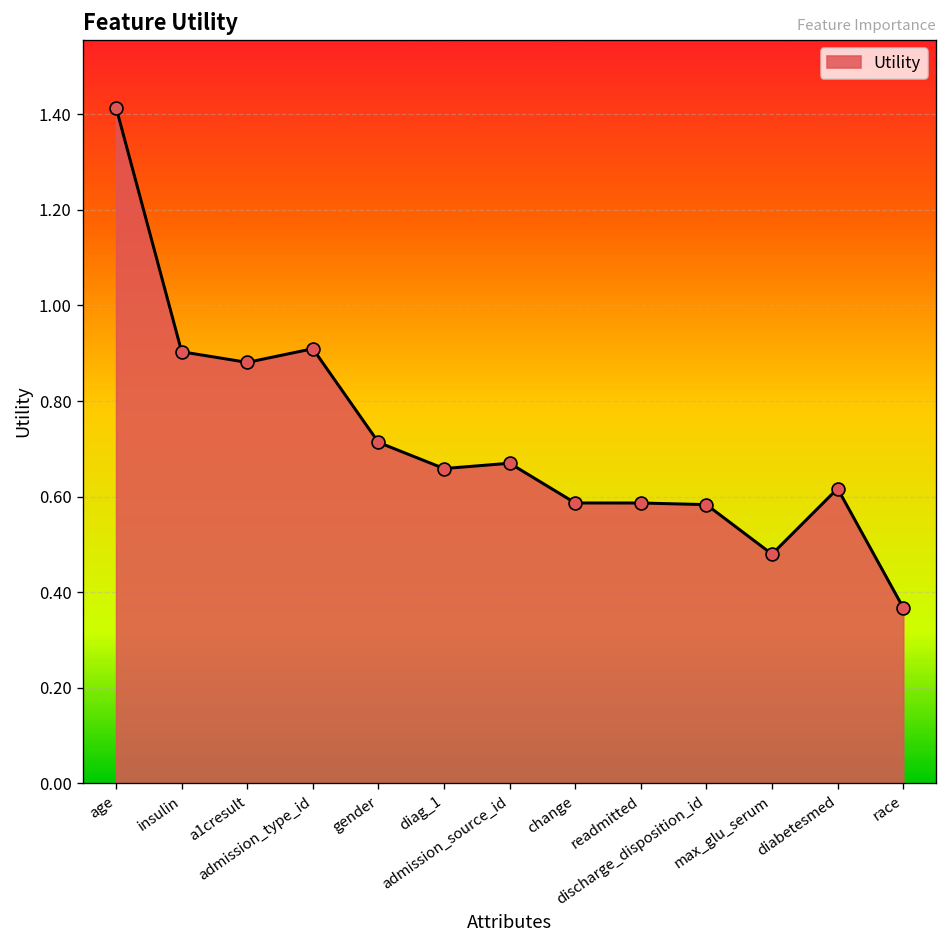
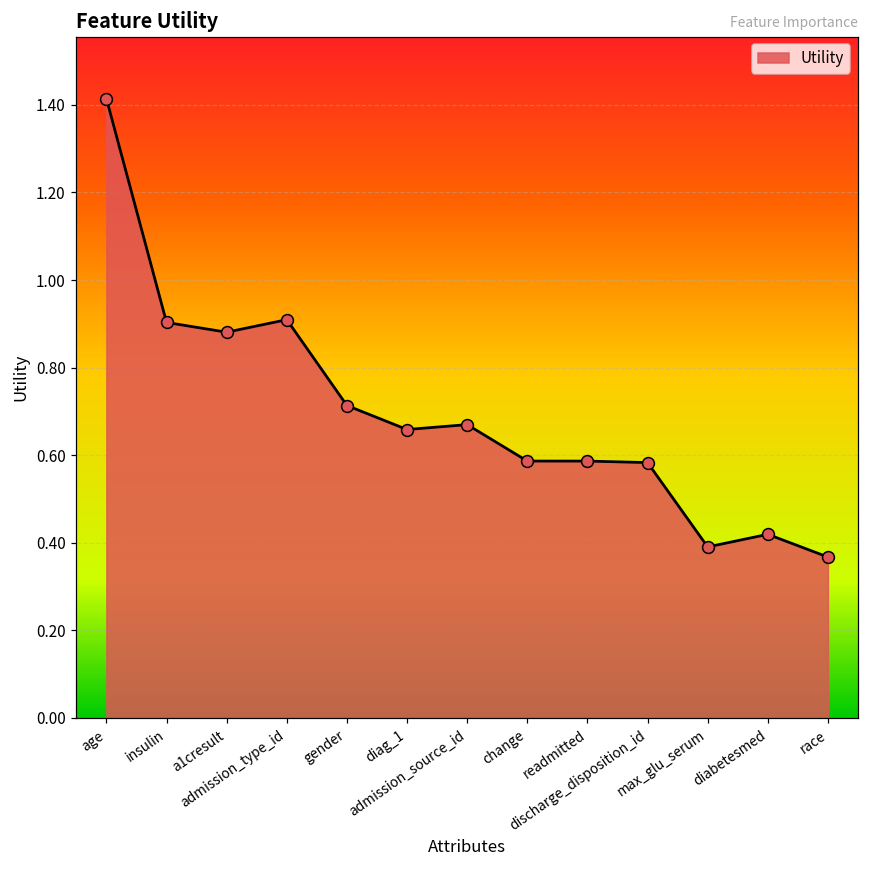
max_glu_serum: 0.48 -> 0.39
diabetesmed: 0.62 -> 0.42
